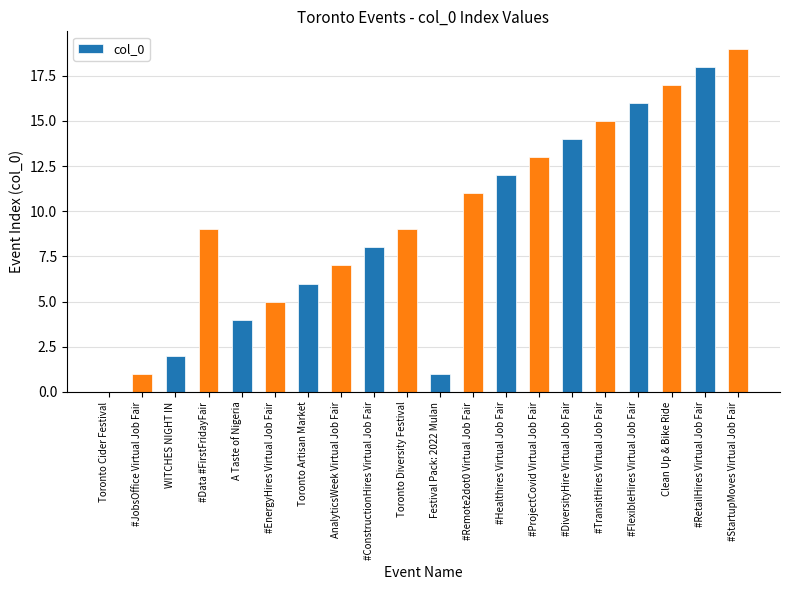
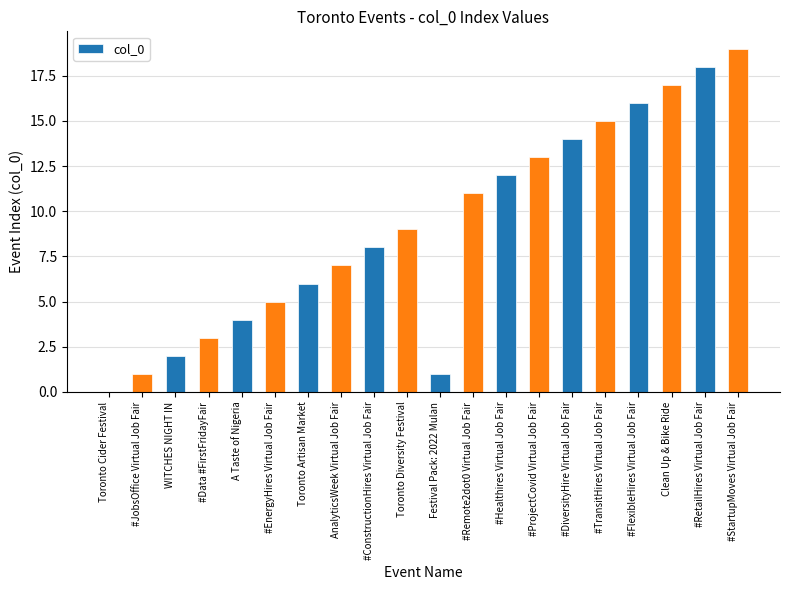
#Data #FirstFridayFair: 9 -> 3
